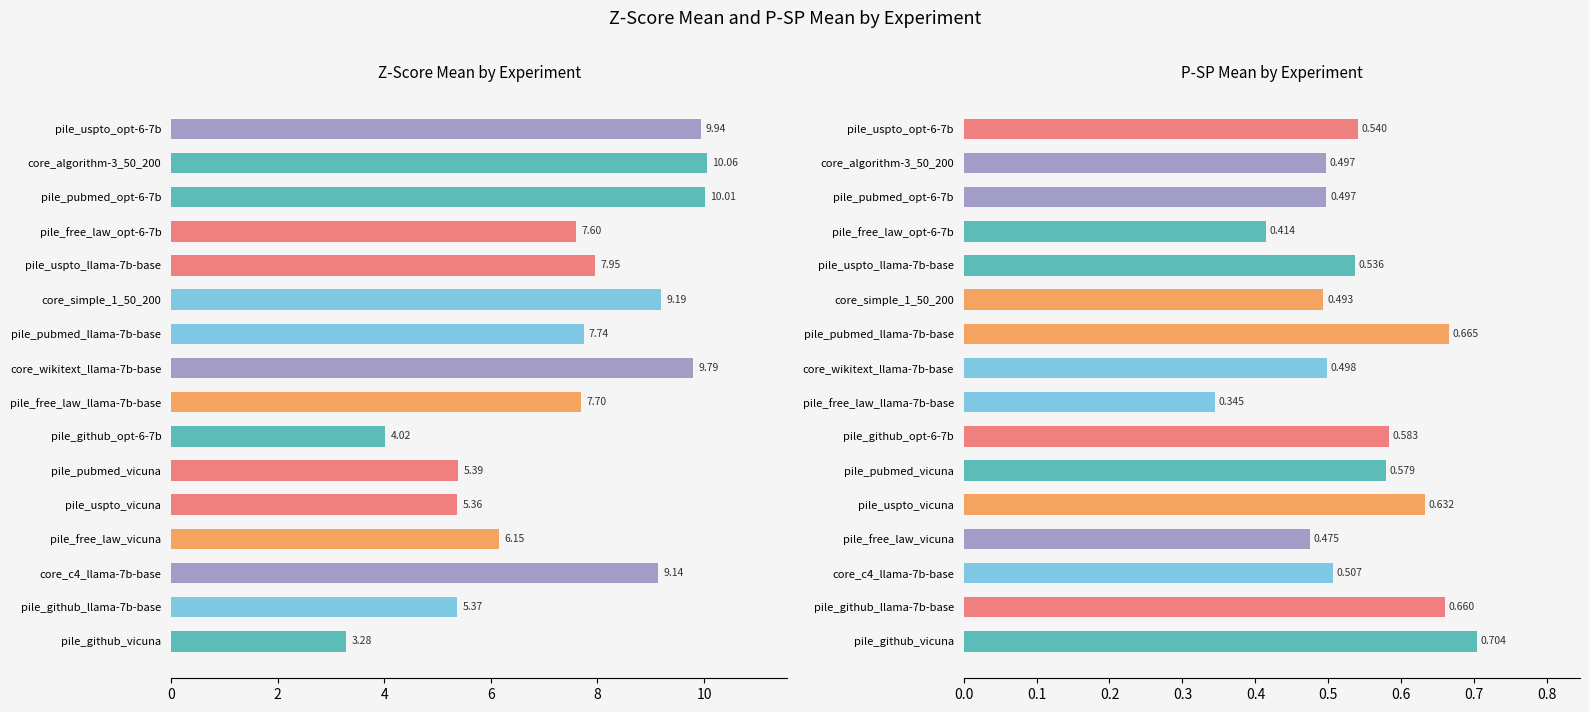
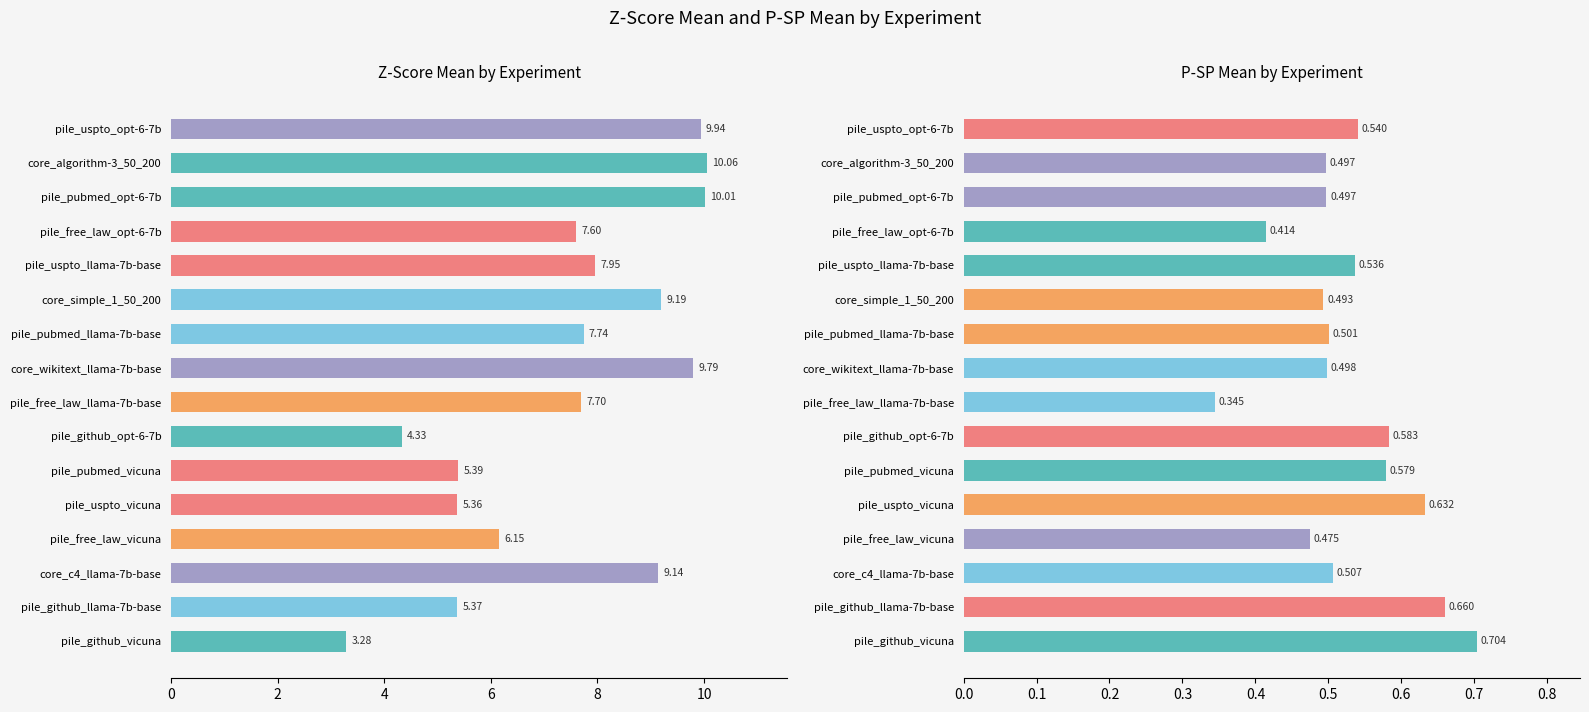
Z-Score Mean by Experiment, pile_github_opt-6-7b: 4.02 -> 4.33
P-SP Mean by Experiment, pile_pubmed_llama-7b-base: 0.665 -> 0.501
